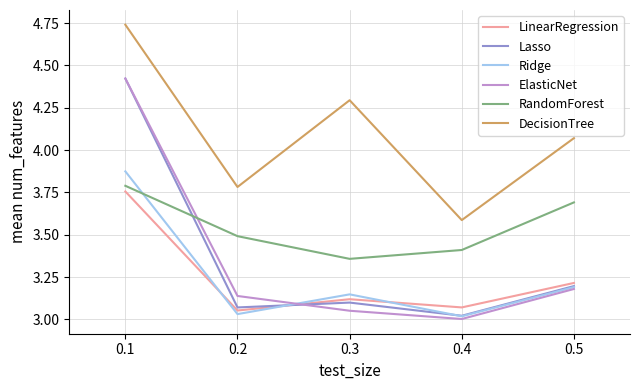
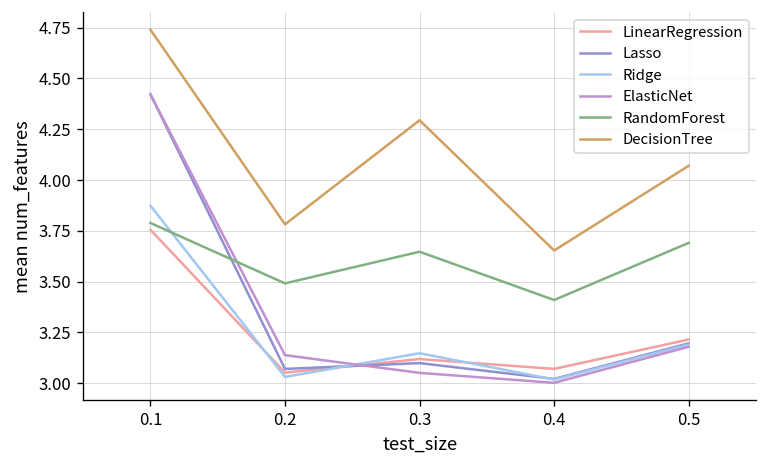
RandomForest, 0.3: 3.36 -> 3.65
DecisionTree, 0.4: 3.59 -> 3.65
